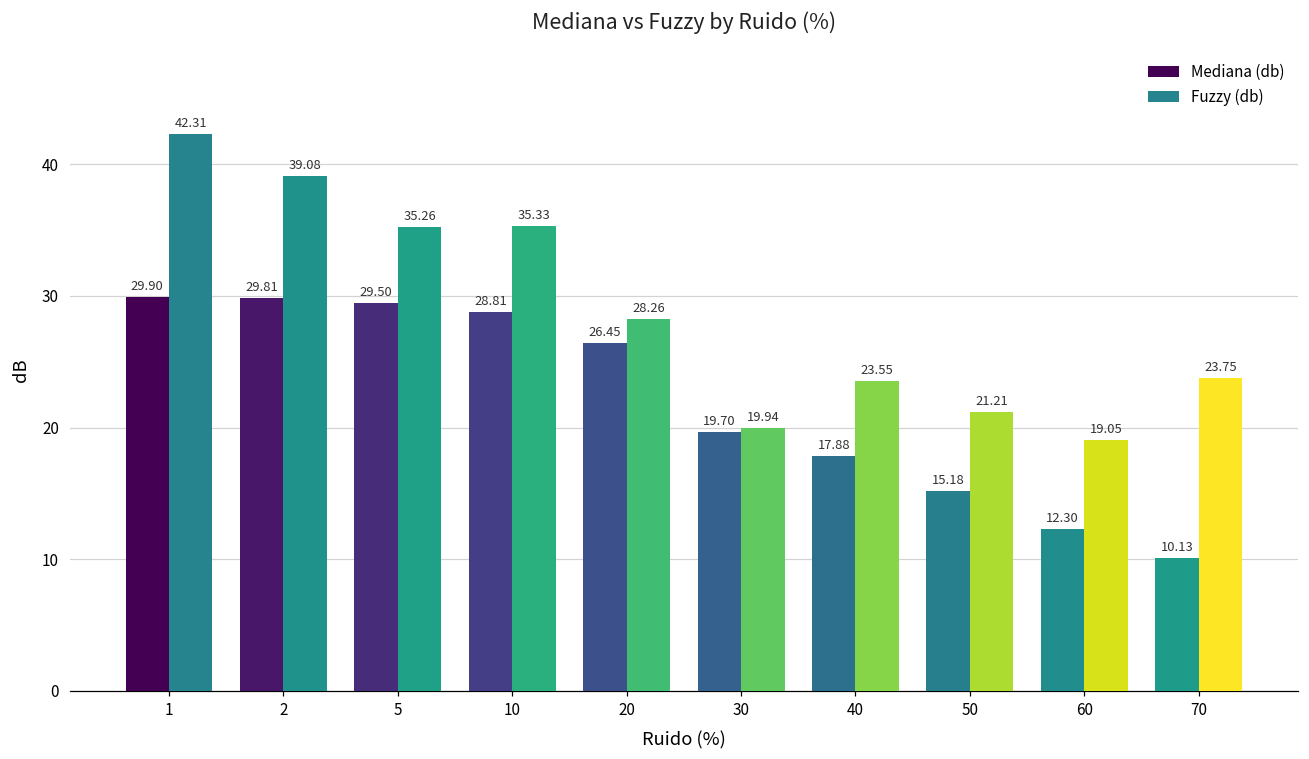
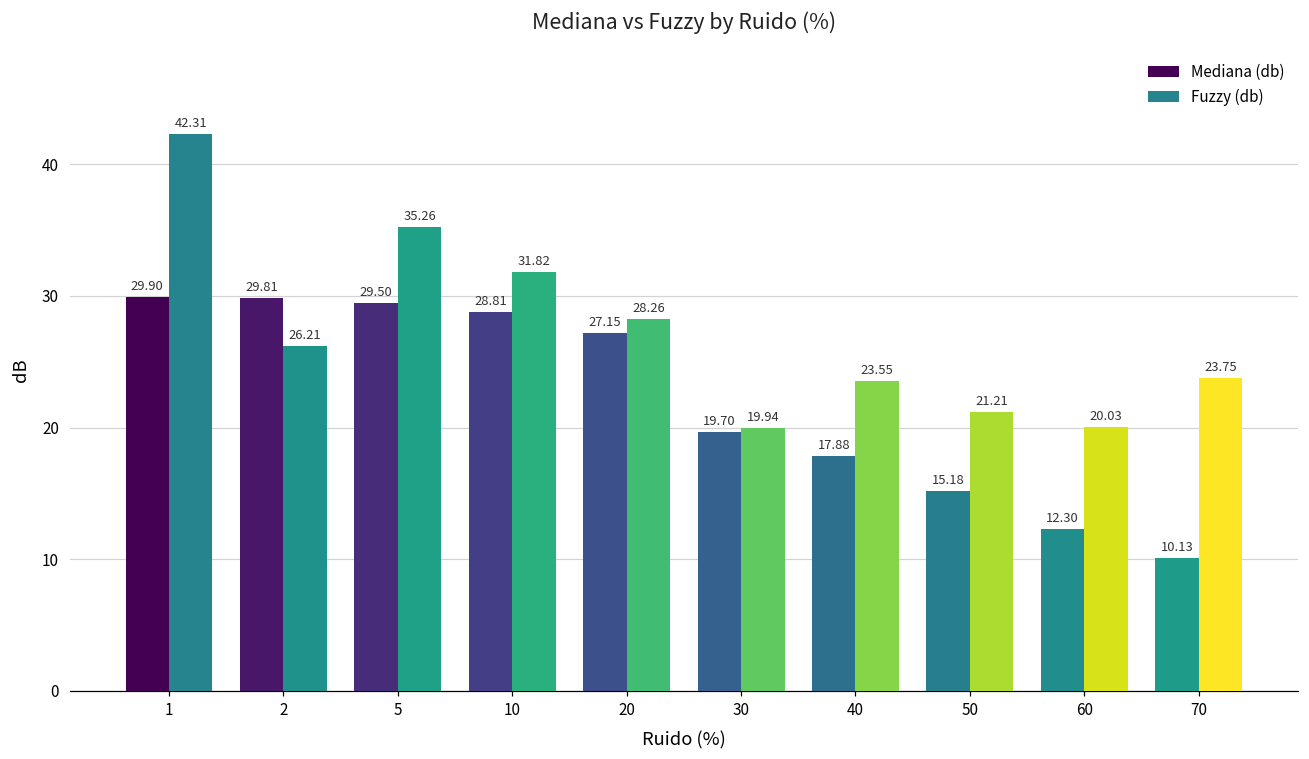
Fuzzy (db), 2: 39.08 -> 26.21
Fuzzy (db), 10: 35.33 -> 31.82
Mediana (db), 20: 26.45 -> 27.15
Fuzzy (db), 60: 19.05 -> 20.03
